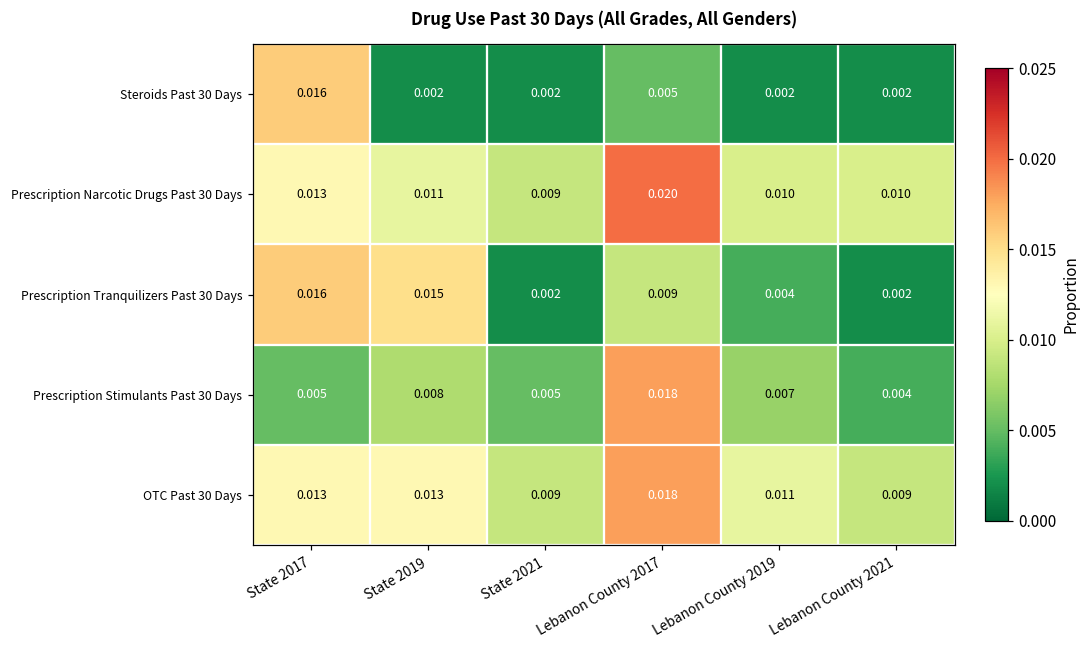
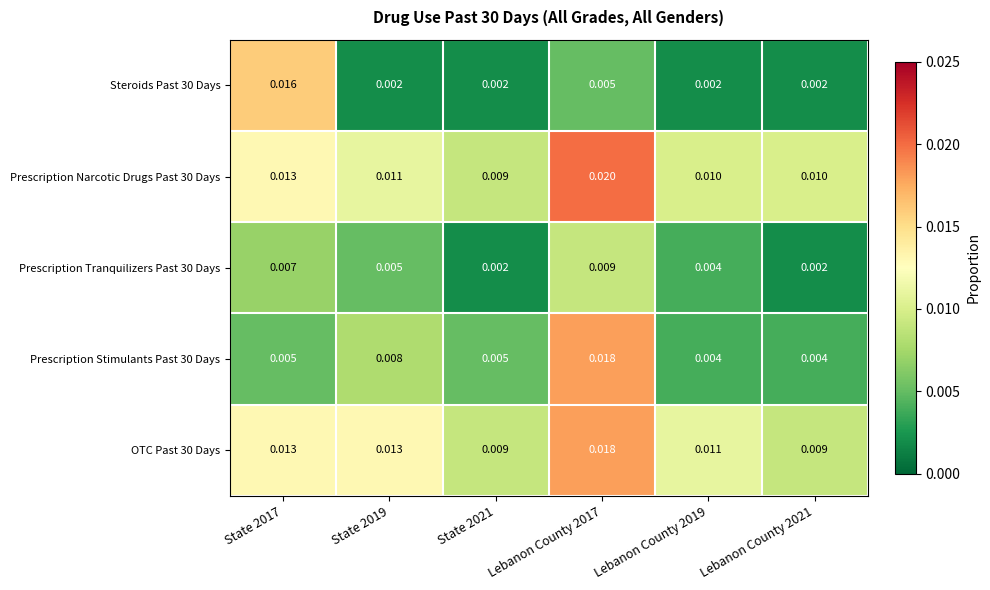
Prescription Tranquilizers Past 30 Days, State 2017: 0.016 -> 0.007
Prescription Tranquilizers Past 30 Days, State 2019: 0.015 -> 0.005
Prescription Stimulants Past 30 Days, Lebanon County 2019: 0.007 -> 0.004
